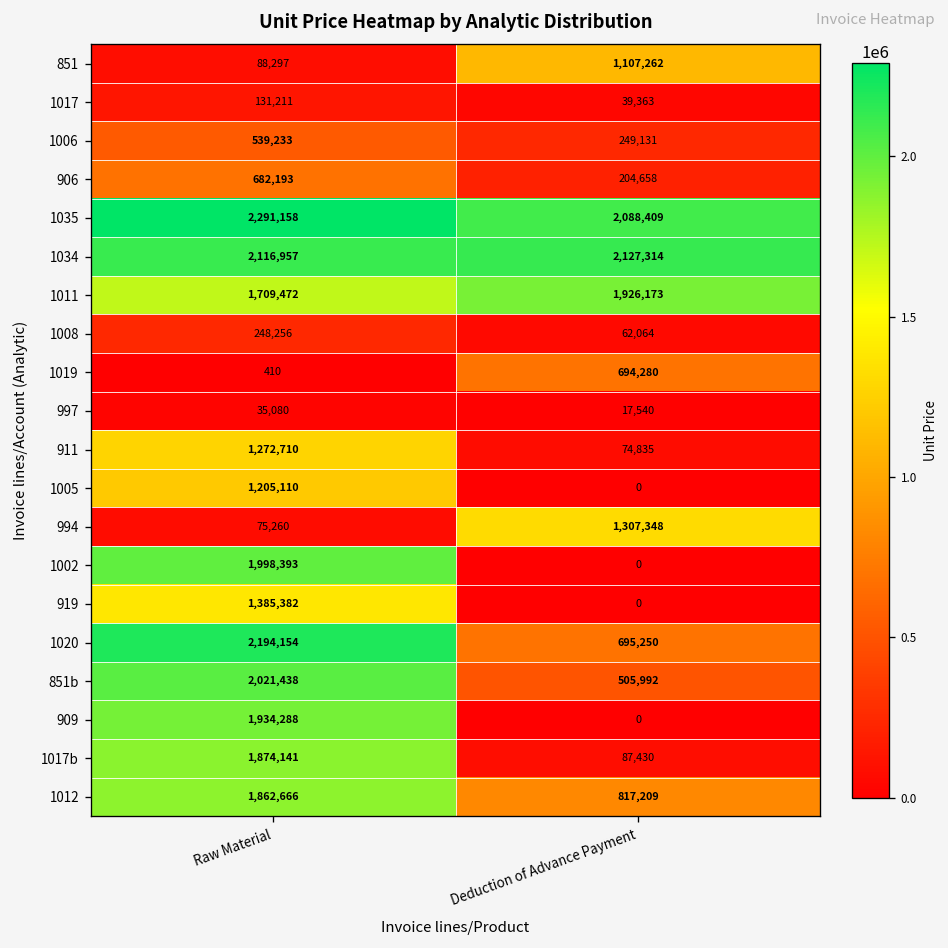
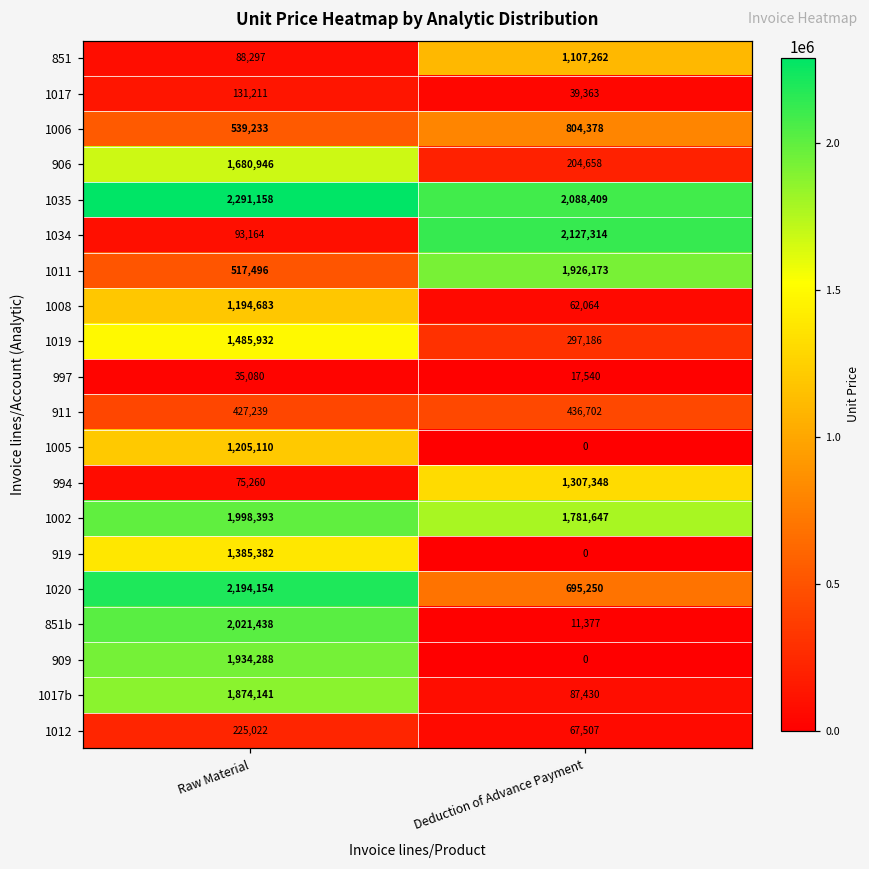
1006, Deduction of Advance Payment: 249,131 -> 804,378
906, Raw Material: 682,193 -> 1,680,946
1034, Raw Material: 2,116,957 -> 93,164
1011, Raw Material: 1,709,472 -> 517,496
1008, Raw Material: 248,256 -> 1,194,683
1019, Raw Material: 410 -> 1,485,932
1019, Deduction of Advance Payment: 694,280 -> 297,186
911, Raw Material: 1,272,710 -> 427,239
911, Deduction of Advance Payment: 74,835 -> 436,702
1002, Deduction of Advance Payment: 0 -> 1,781,647
851b, Deduction of Advance Payment: 505,992 -> 11,377
1012, Raw Material: 1,862,666 -> 225,022
1012, Deduction of Advance Payment: 817,209 -> 67,507
